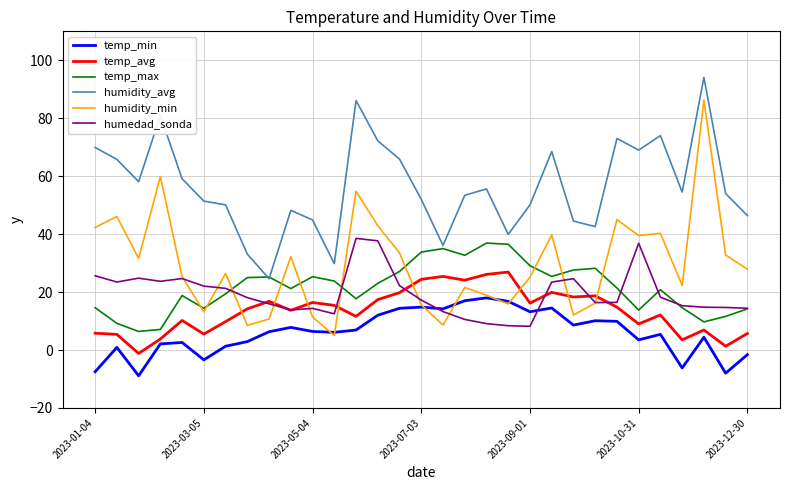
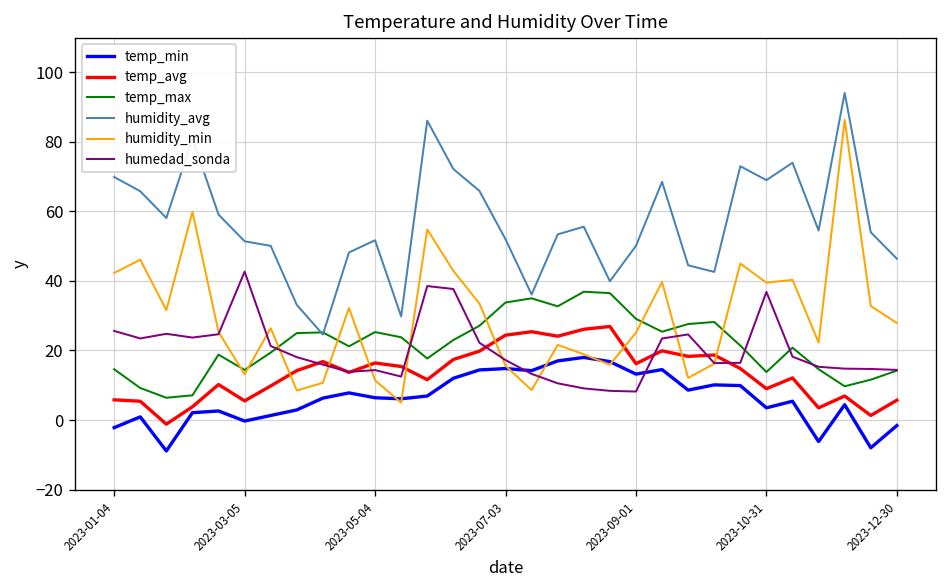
temp_min, 2023-01-04: -8 -> -2
temp_min, 2023-03-05: -3 -> 0
humedad_sonda, 2023-03-05: 22 -> 43
humidity_avg, 2023-05-04: 45 -> 52
